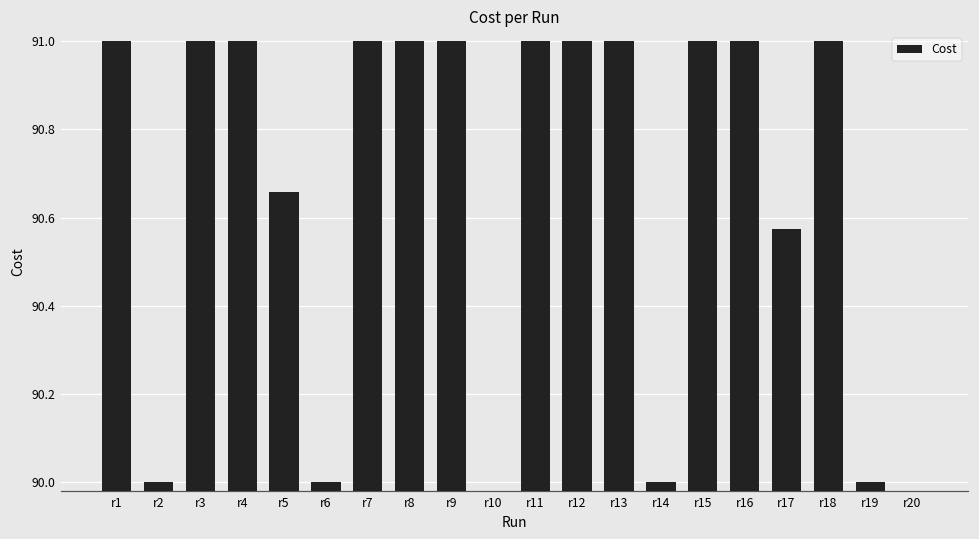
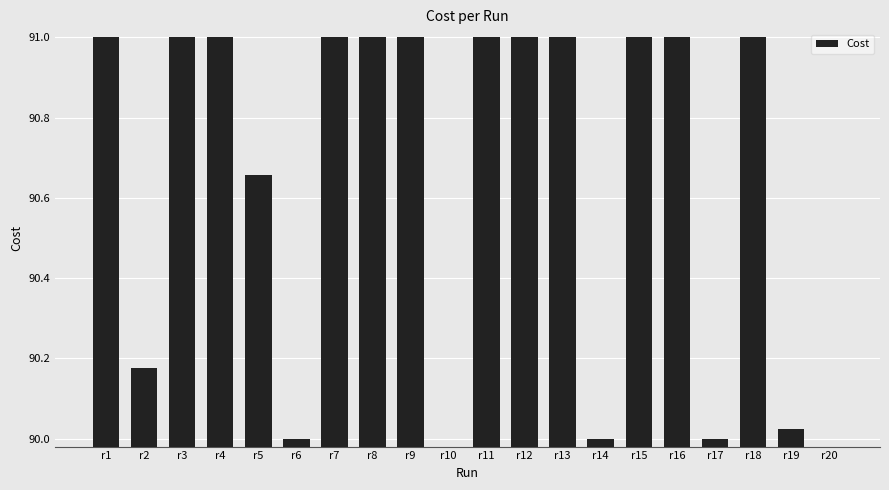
r2: 90.00 -> 90.18
r17: 90.57 -> 90.00
r19: 90.00 -> 90.02
